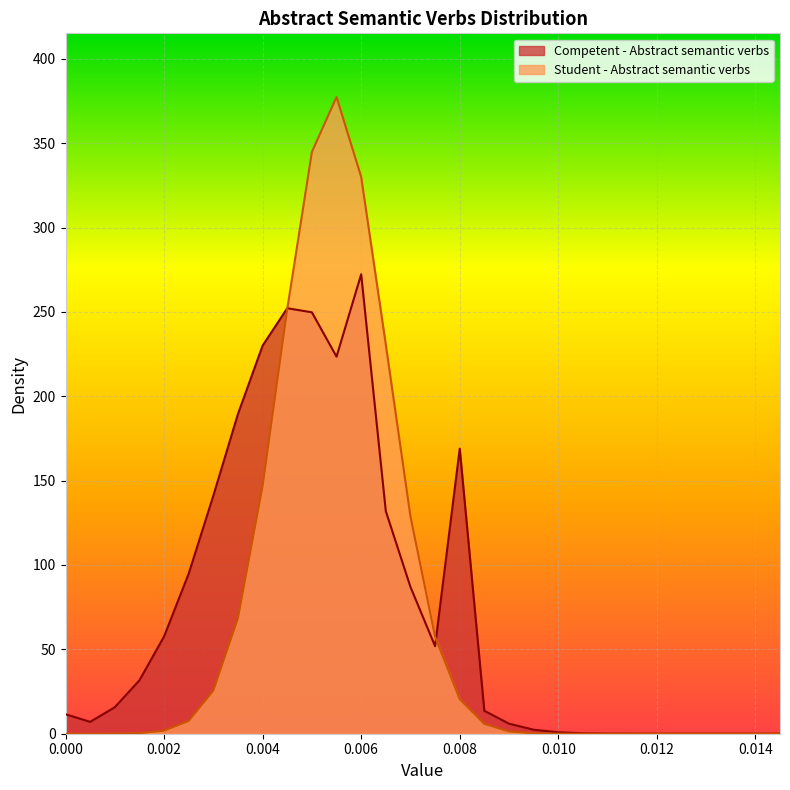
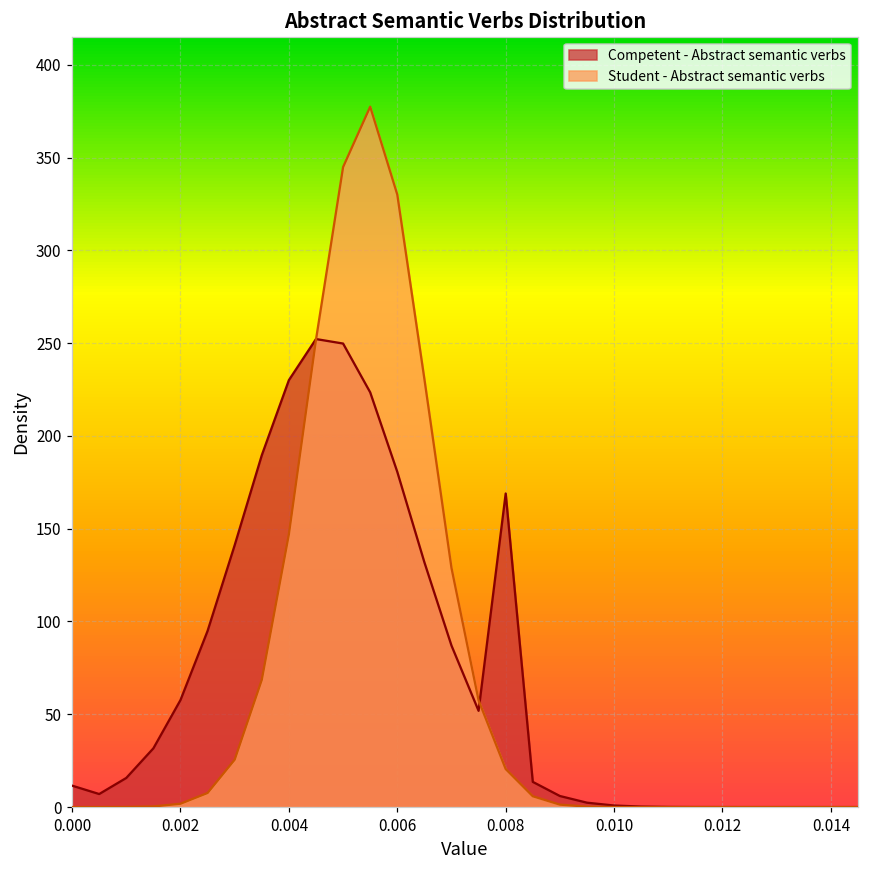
Competent - Abstract semantic verbs, 0.006: 272 -> 181
